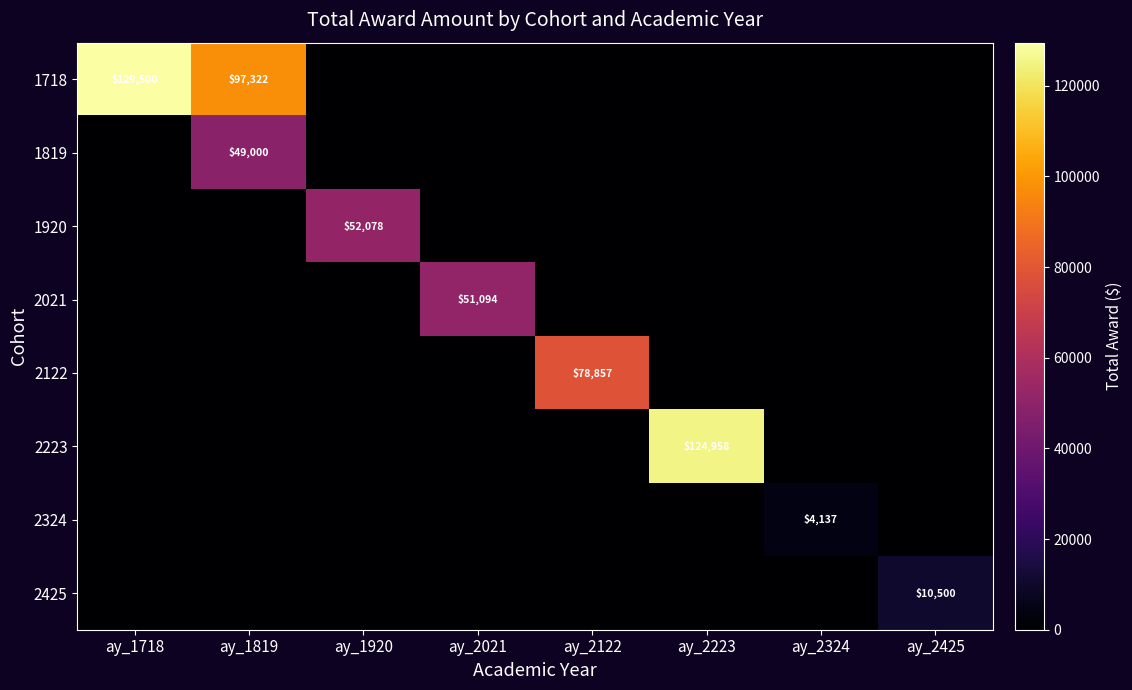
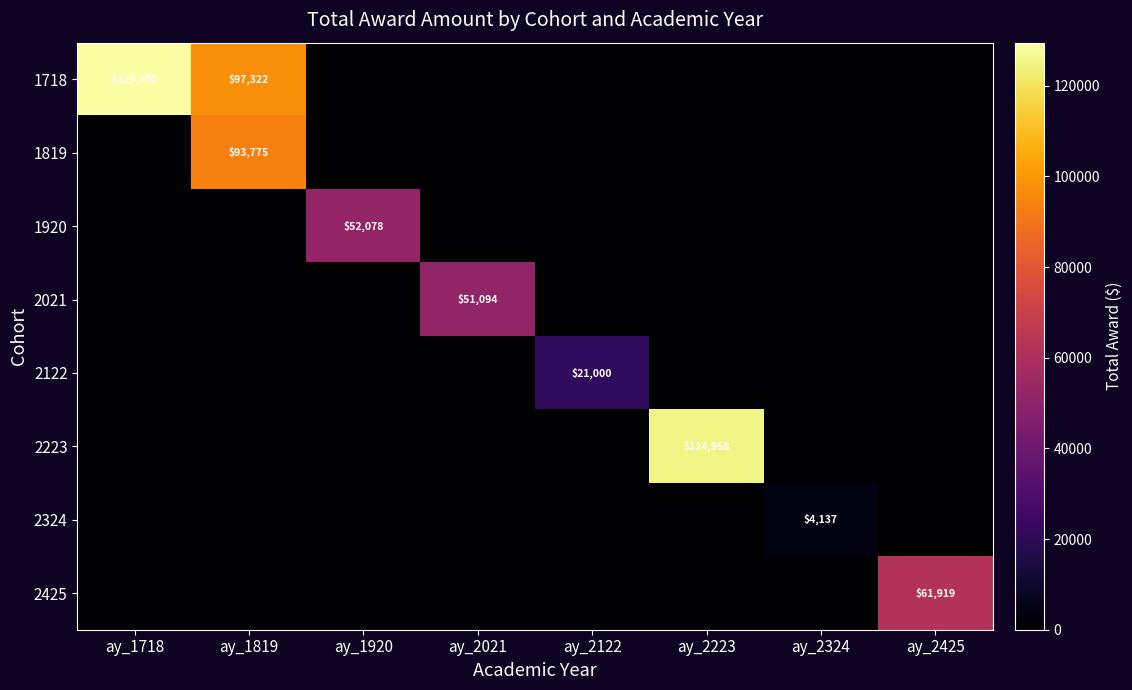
1819, ay_1819: $49,000 -> $93,775
2122, ay_2122: $78,857 -> $21,000
2425, ay_2425: $10,500 -> $61,919
